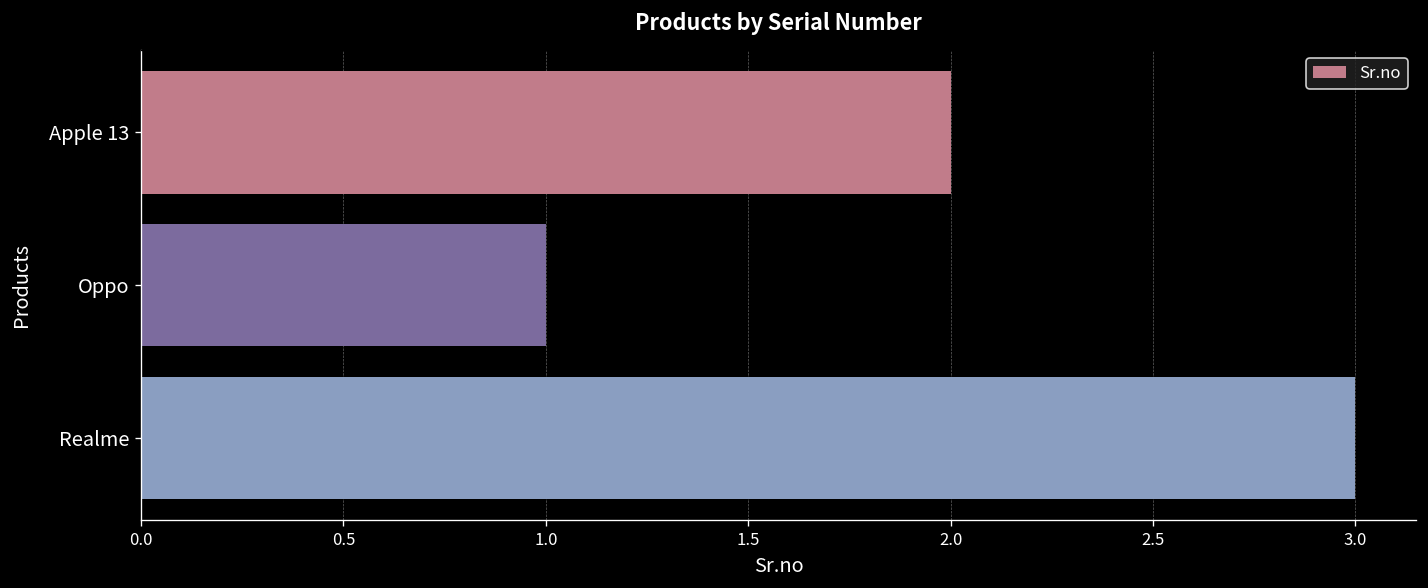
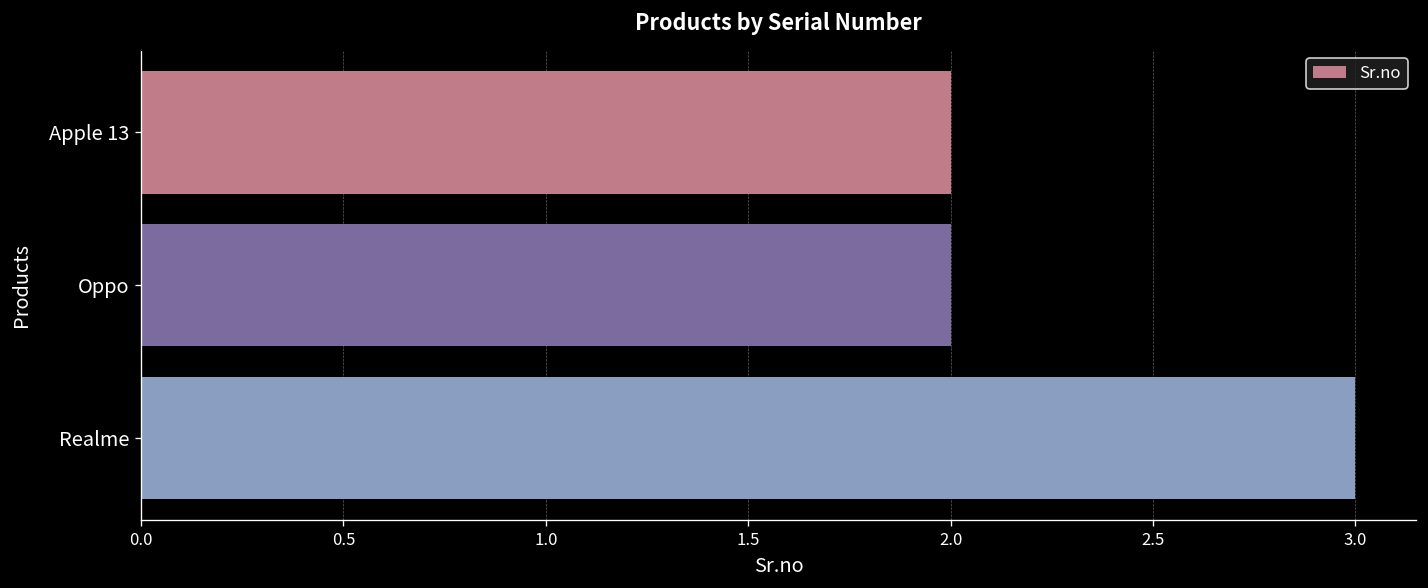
Oppo: 1 -> 2
